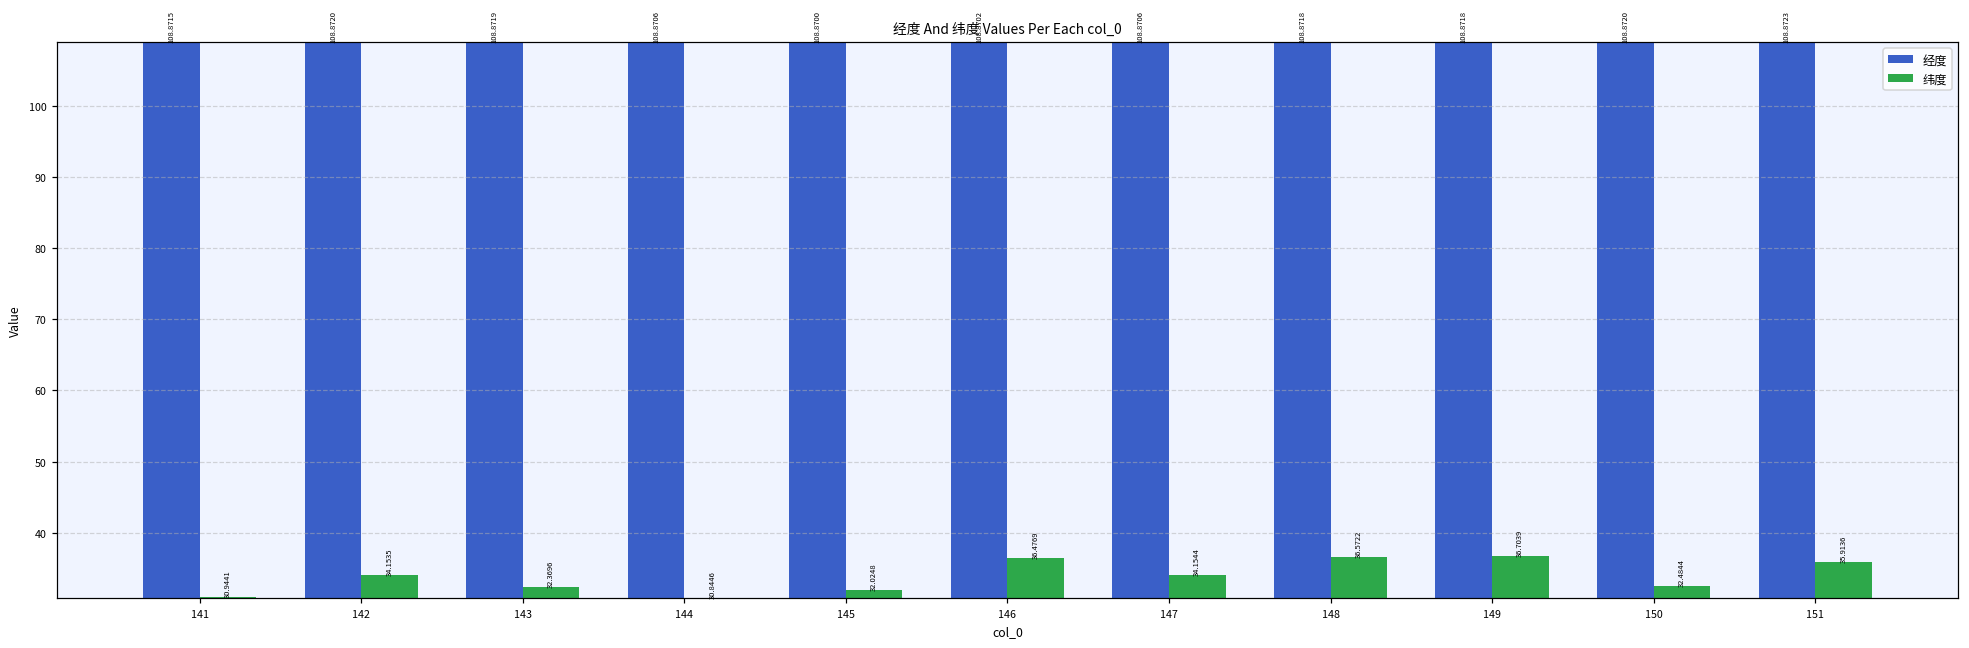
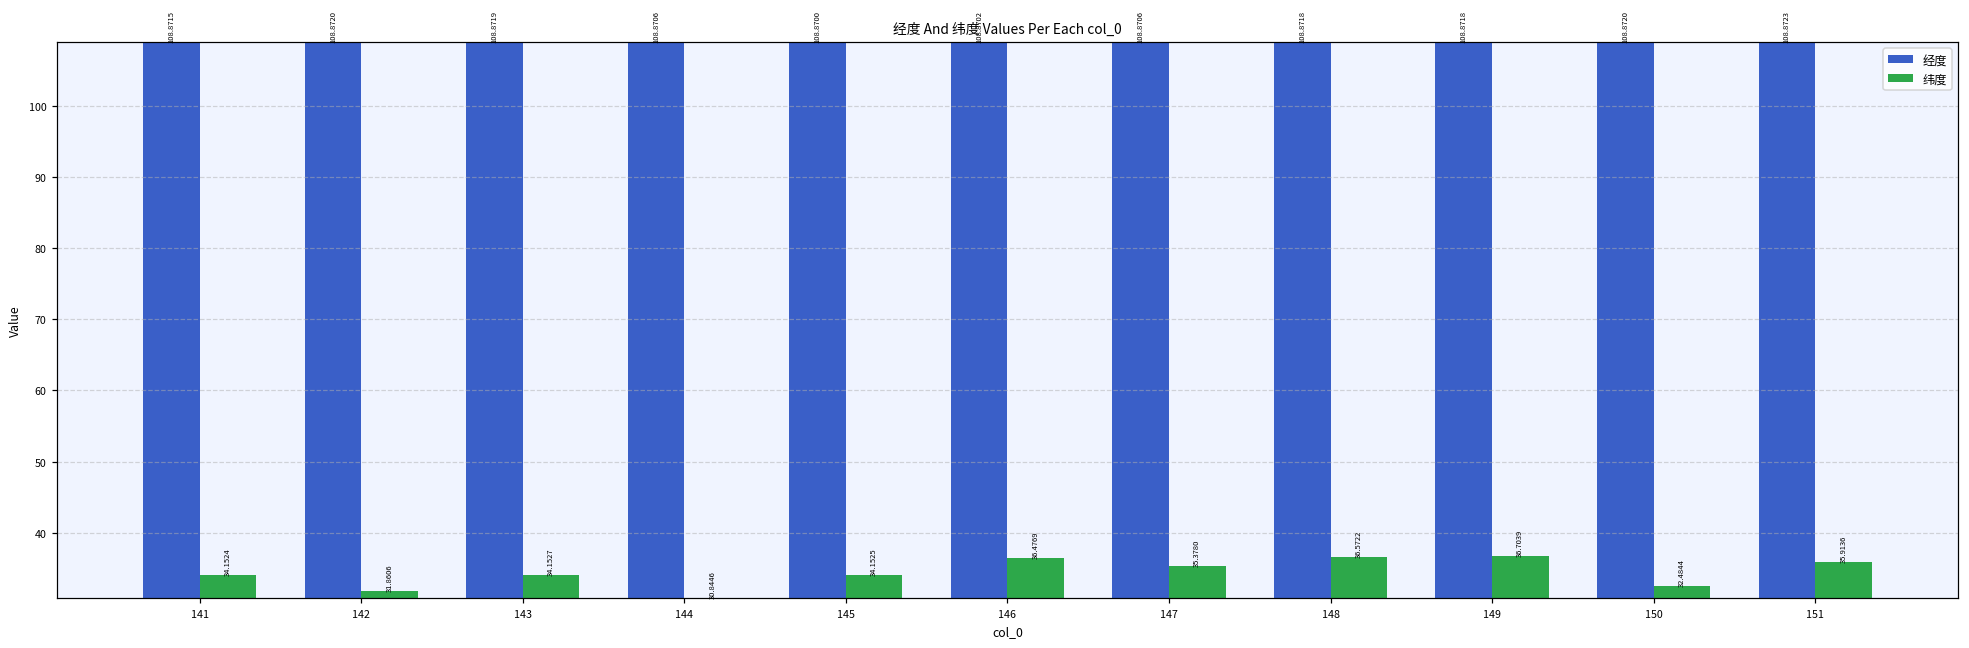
纬度, 141: 30.9441 -> 34.1524
纬度, 142: 34.1535 -> 31.8606
纬度, 143: 32.3696 -> 34.1527
纬度, 145: 32.0248 -> 34.1525
纬度, 147: 34.1544 -> 35.3780
